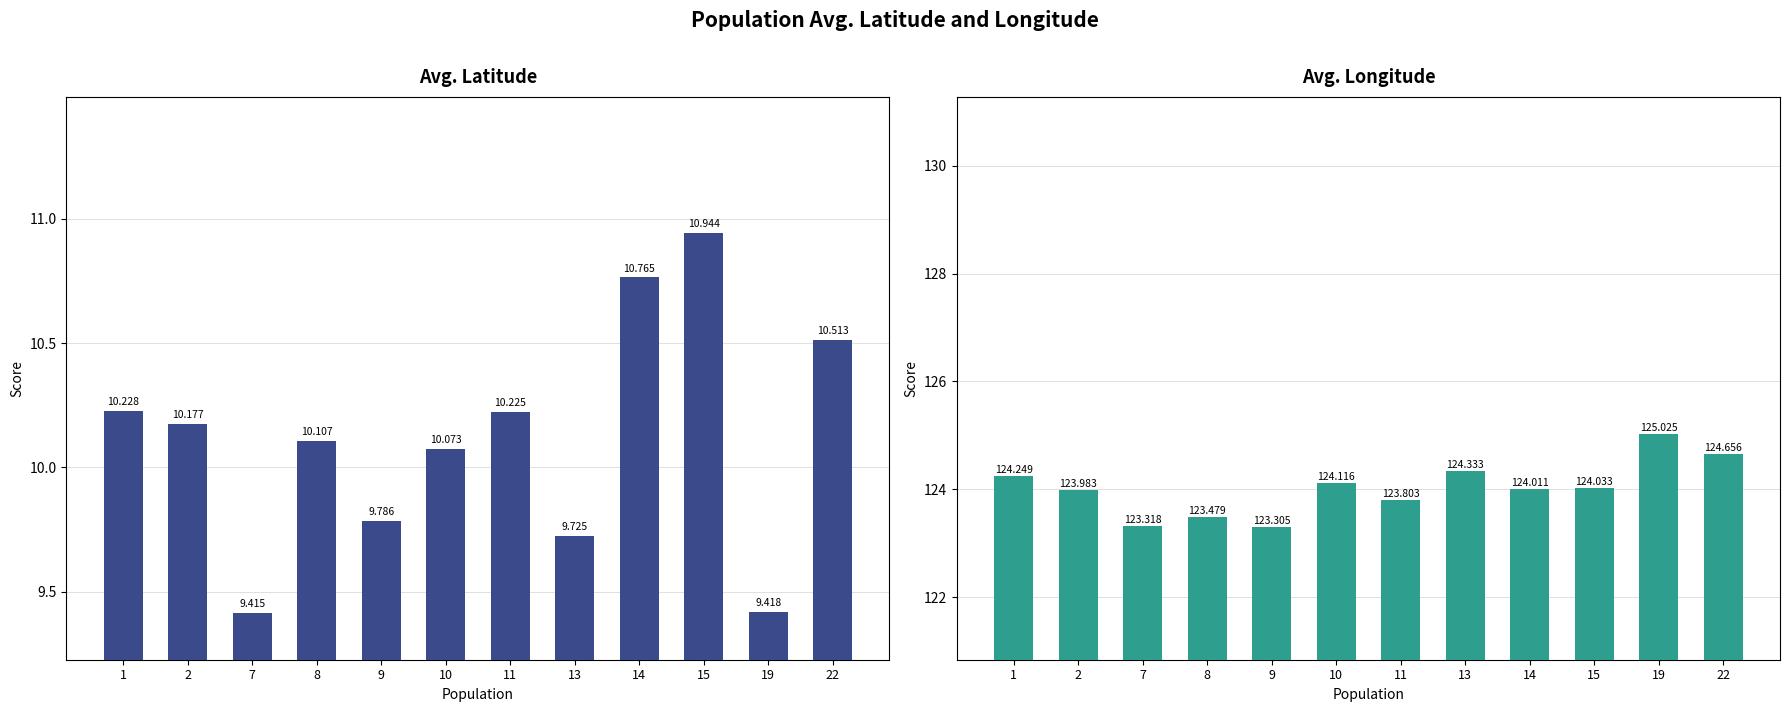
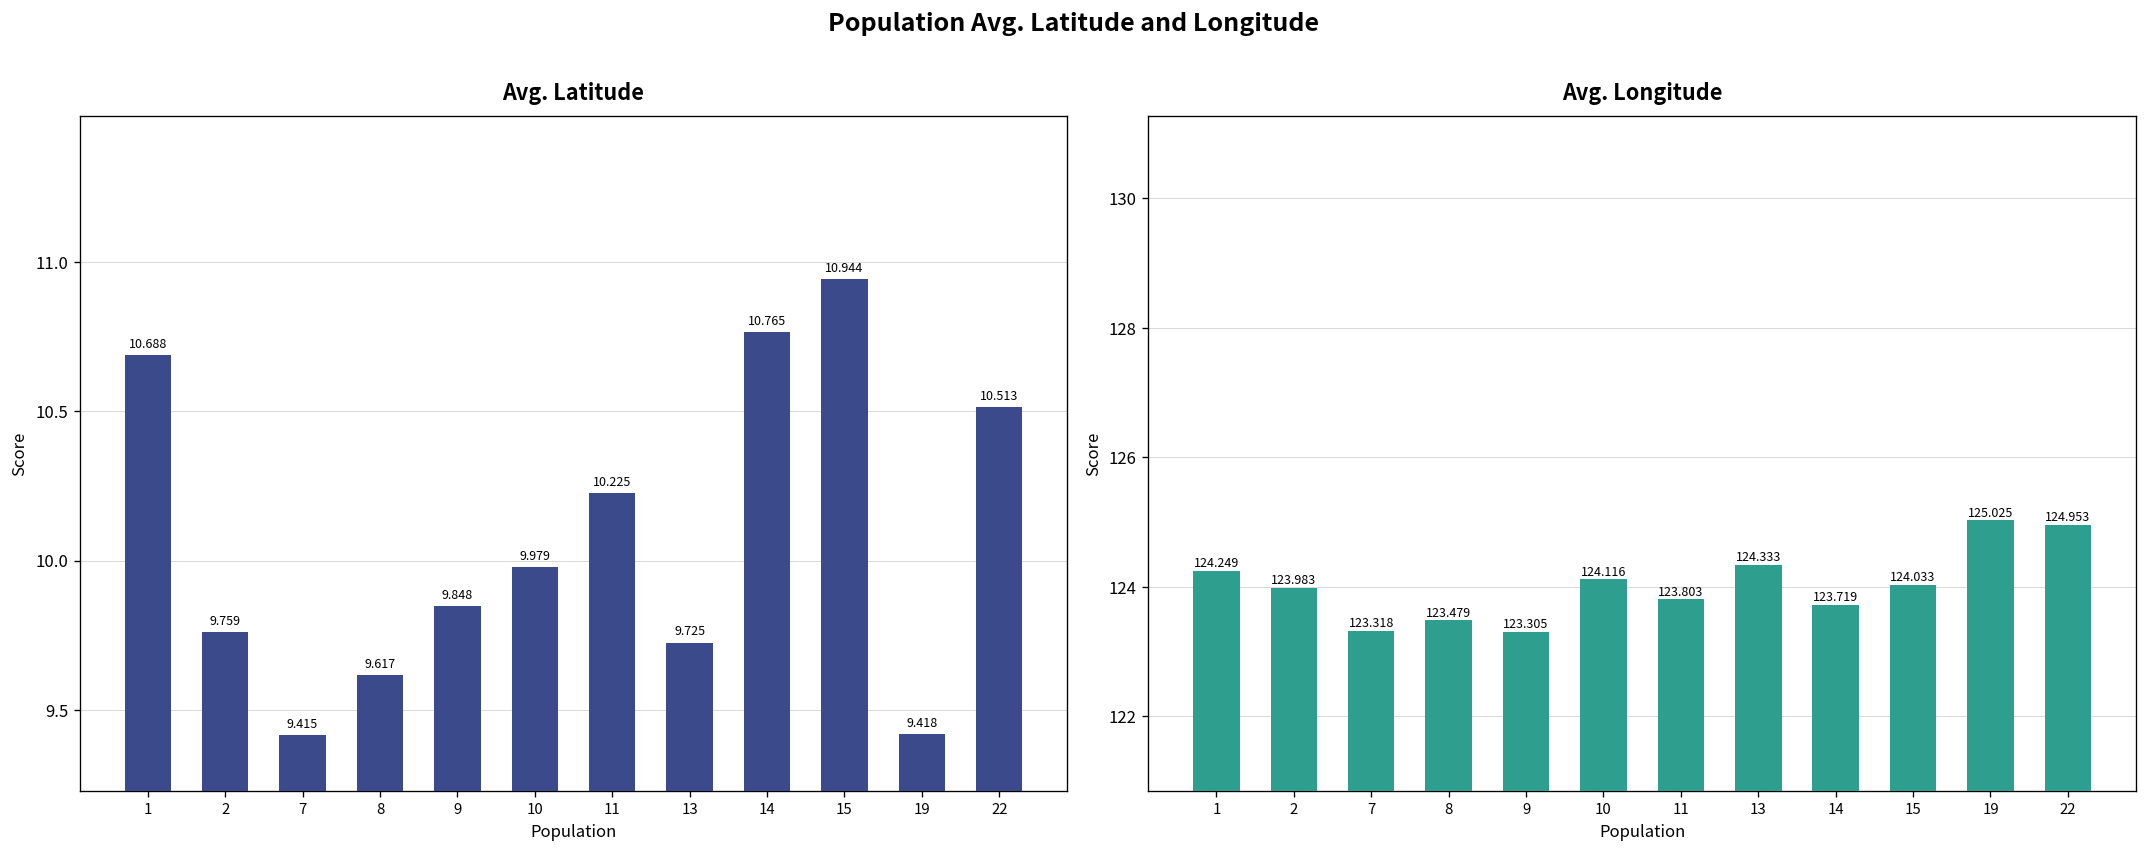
Avg. Latitude, 1: 10.228 -> 10.688
Avg. Latitude, 2: 10.177 -> 9.759
Avg. Latitude, 8: 10.107 -> 9.617
Avg. Latitude, 9: 9.786 -> 9.848
Avg. Latitude, 10: 10.073 -> 9.979
Avg. Longitude, 14: 124.011 -> 123.719
Avg. Longitude, 22: 124.656 -> 124.953
